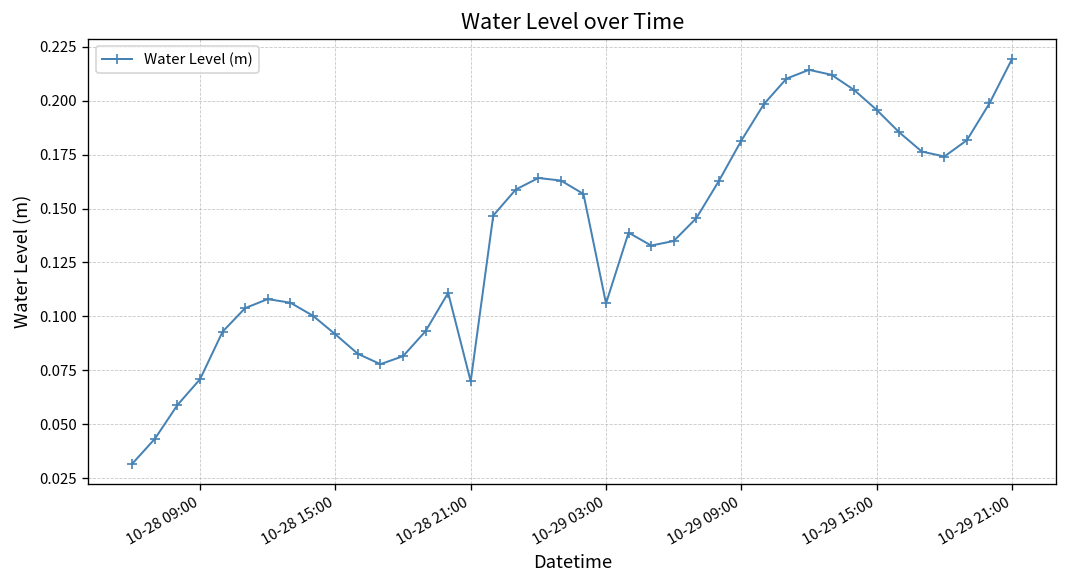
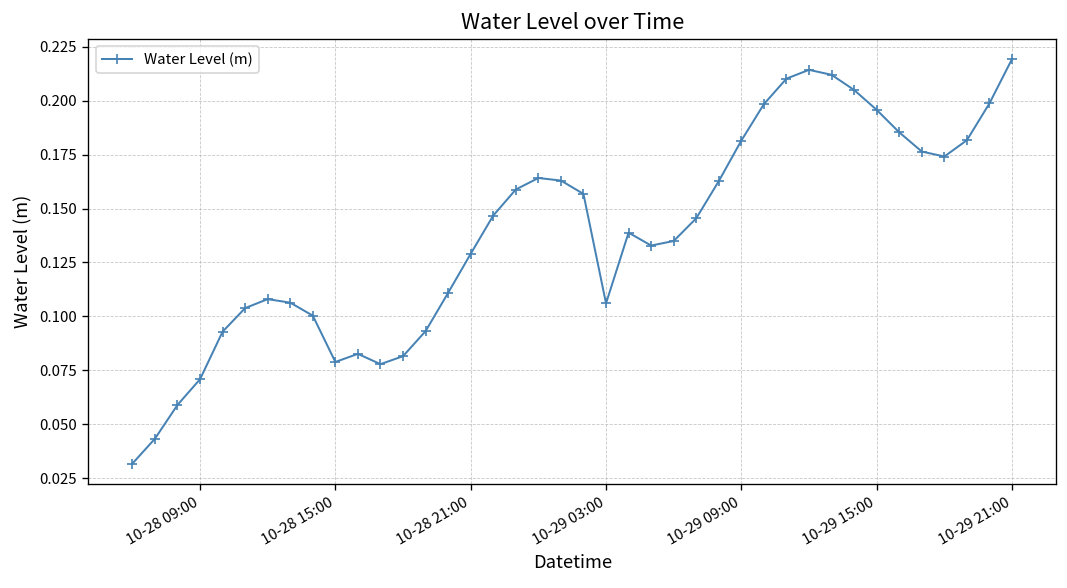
10-28 15:00: 0.092 -> 0.079
10-28 21:00: 0.070 -> 0.129
